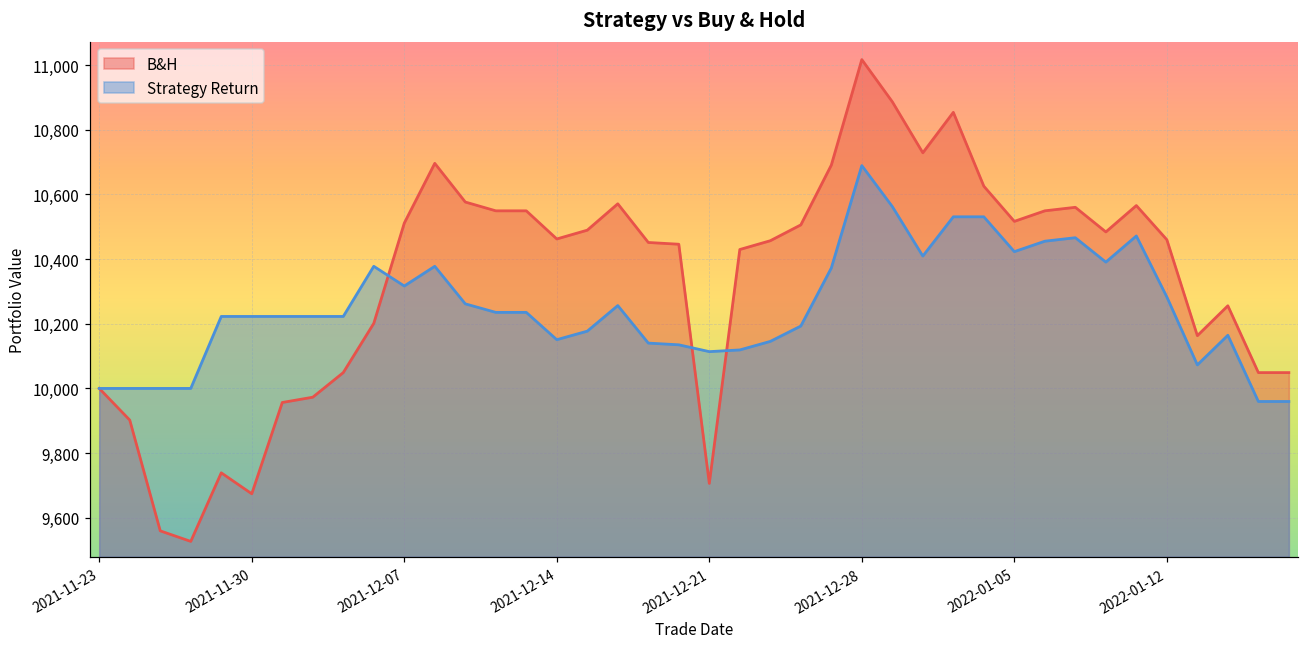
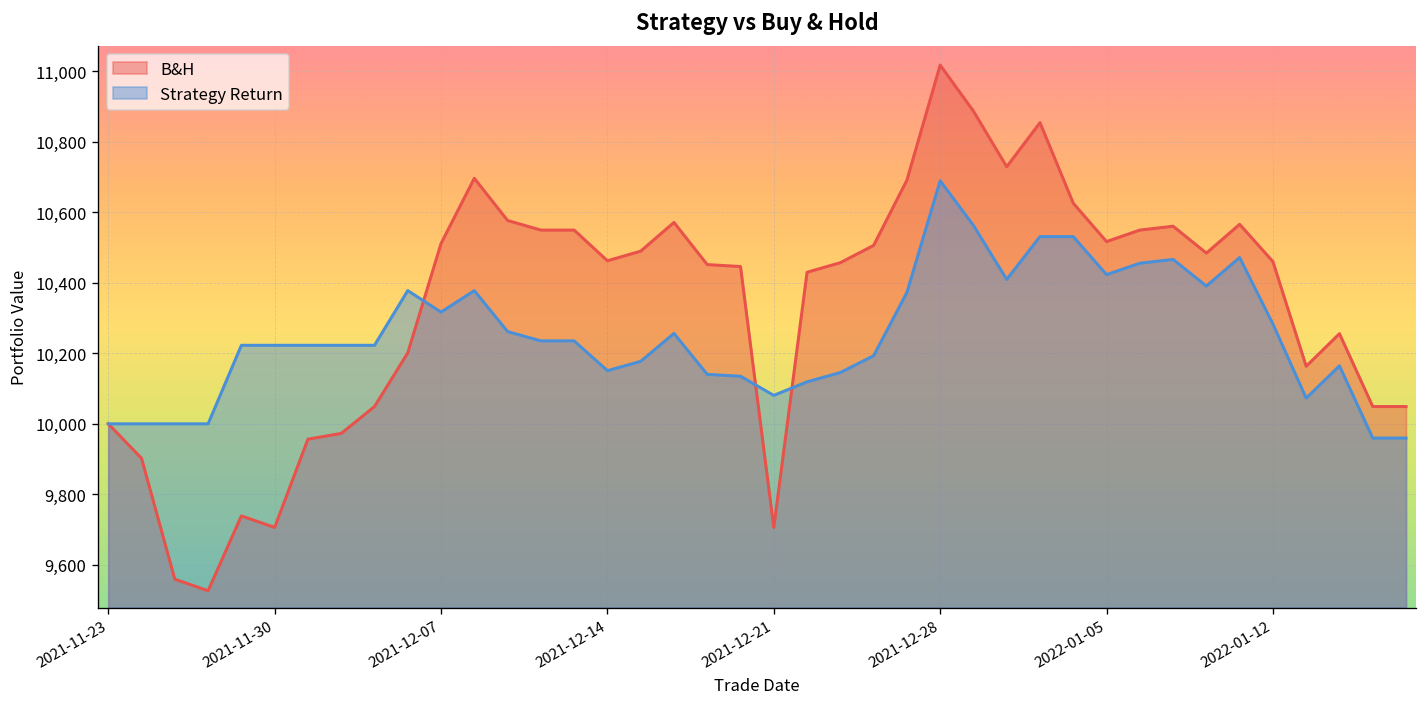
B&H, 2021-11-30: 9,670 -> 9,710
Strategy Return, 2021-12-21: 10,110 -> 10,080
